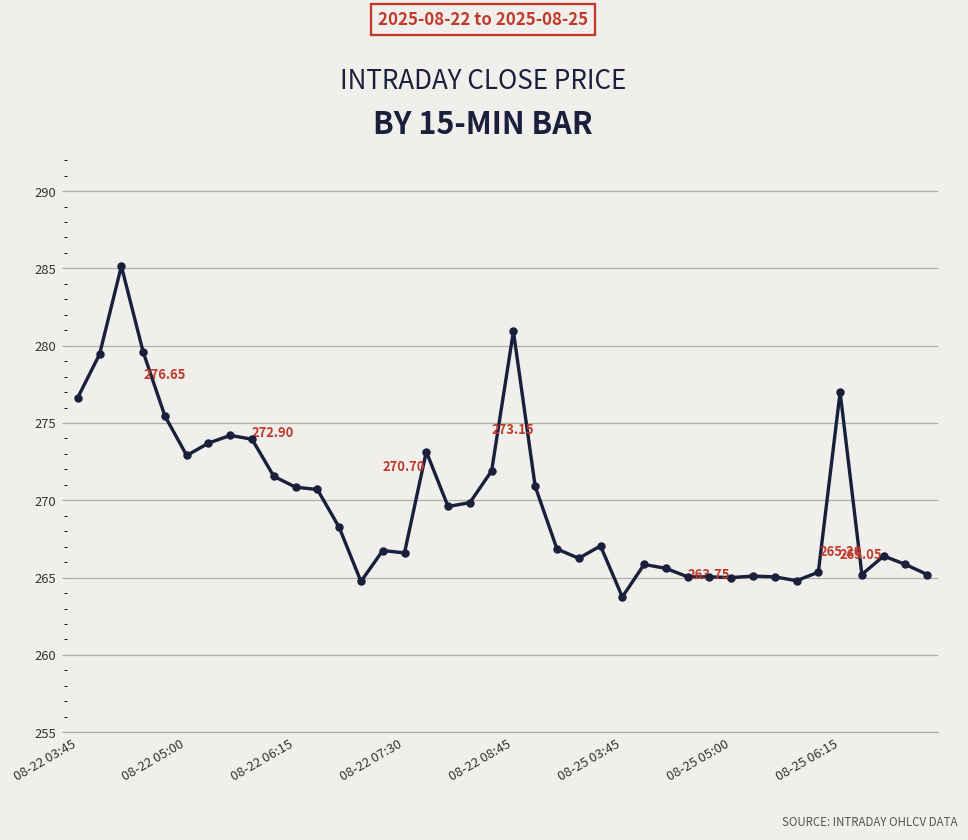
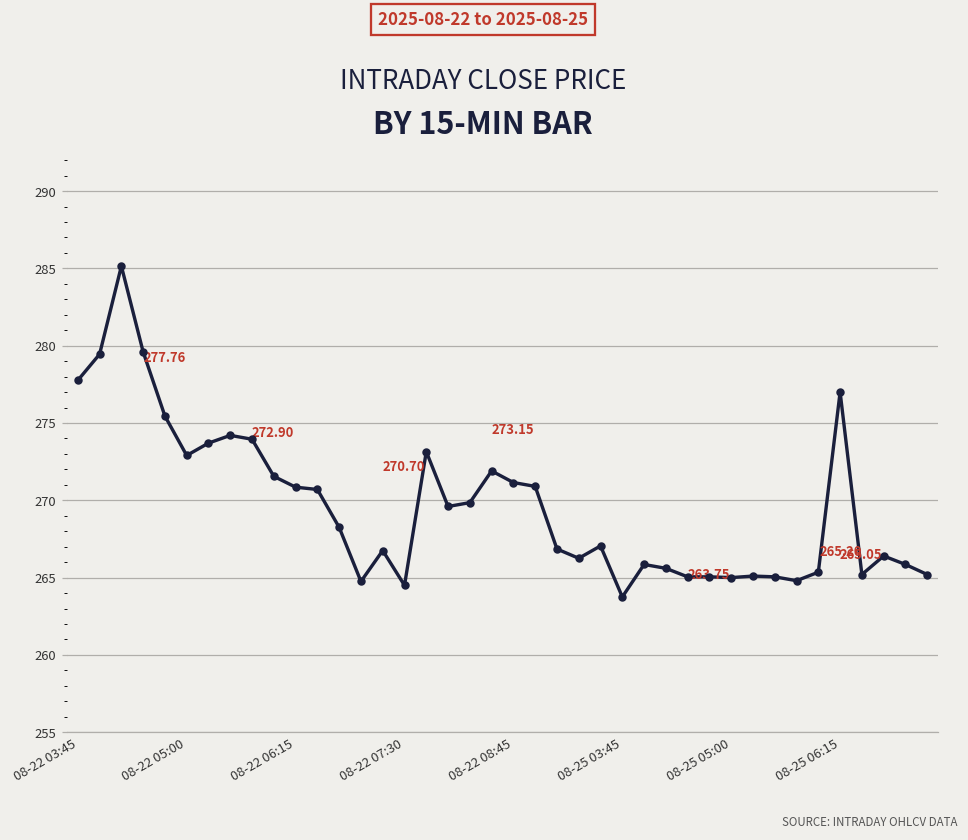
08-22 03:45: 276.65 -> 277.76
08-22 07:30: 266.6 -> 264.5
08-22 08:45: 280.9 -> 271.2
